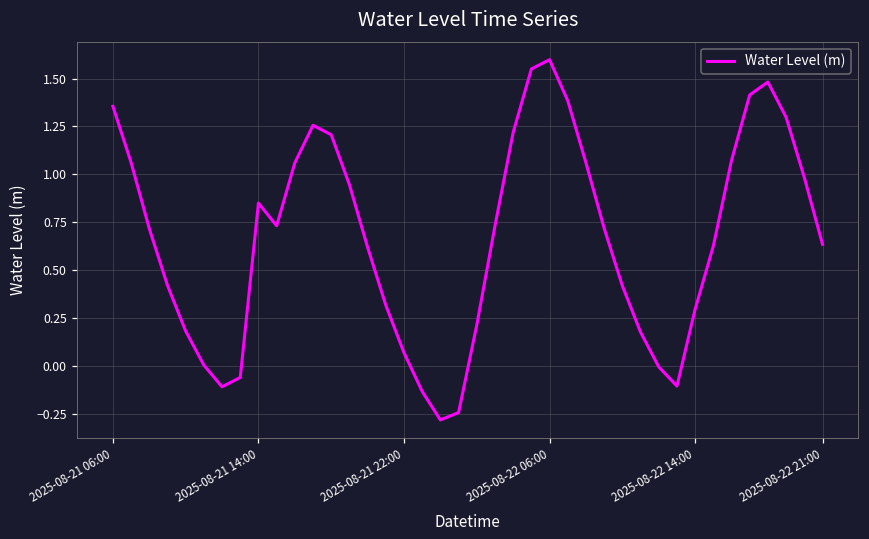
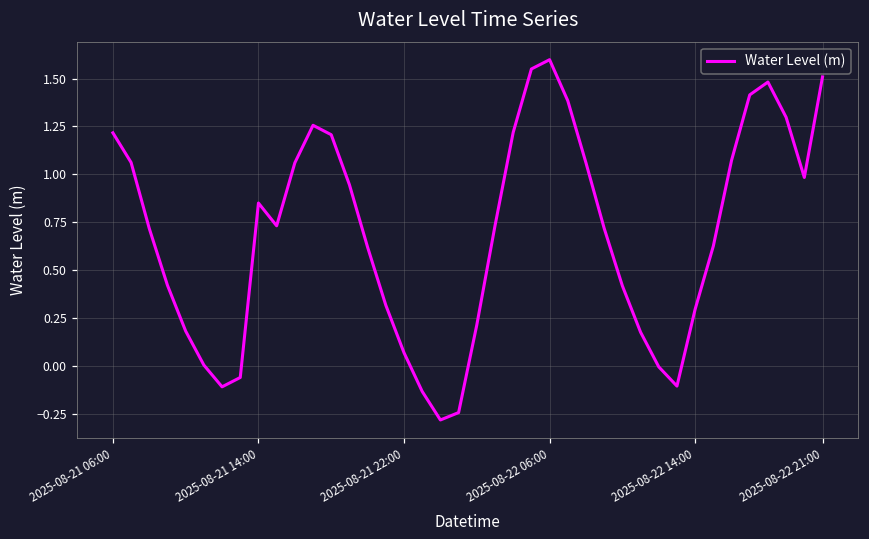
2025-08-21 06:00: 1.36 -> 1.22
2025-08-22 21:00: 0.64 -> 1.51
